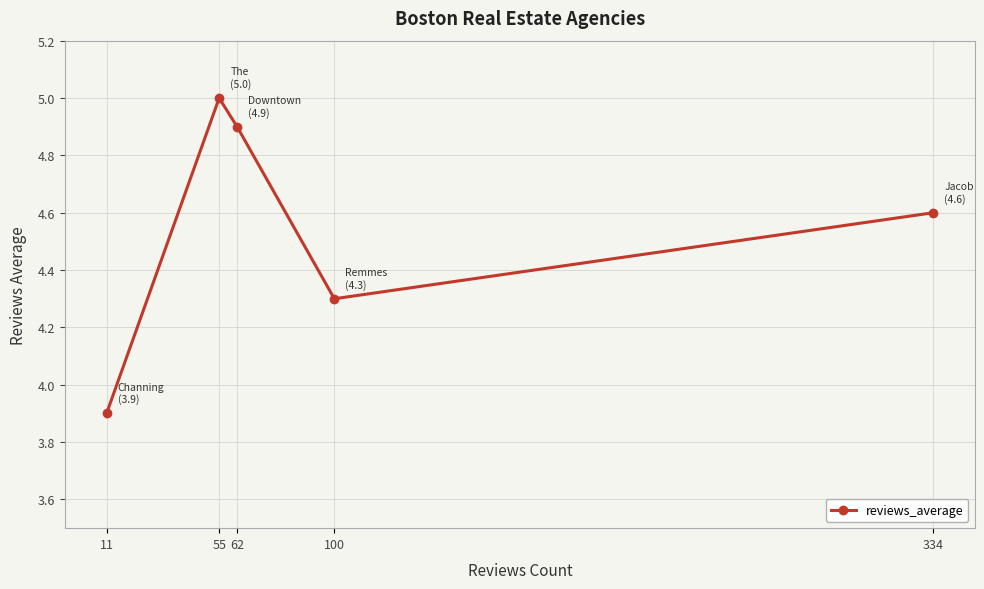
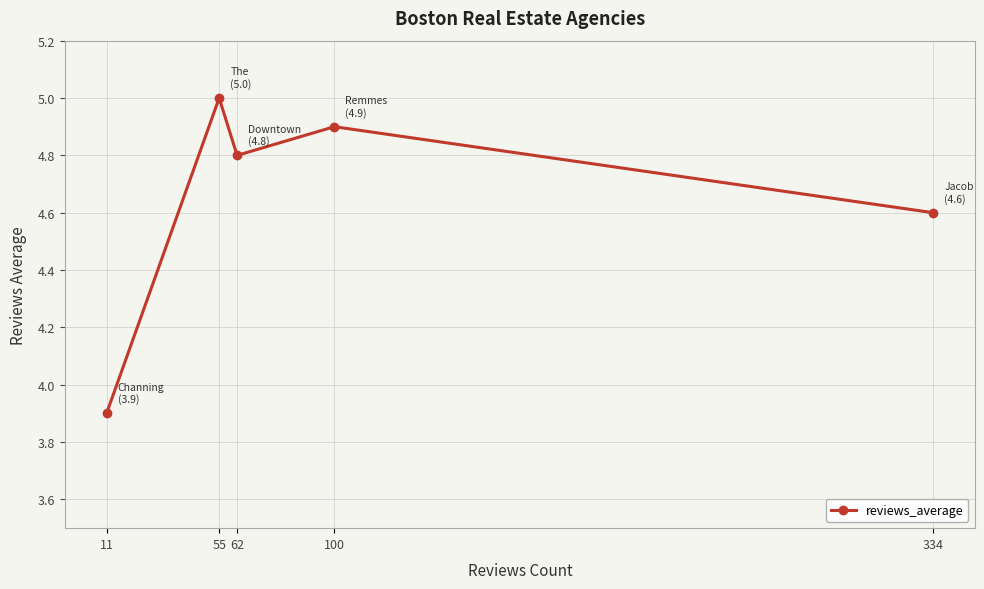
62: (4.9) -> (4.8)
100: (4.3) -> (4.9)
